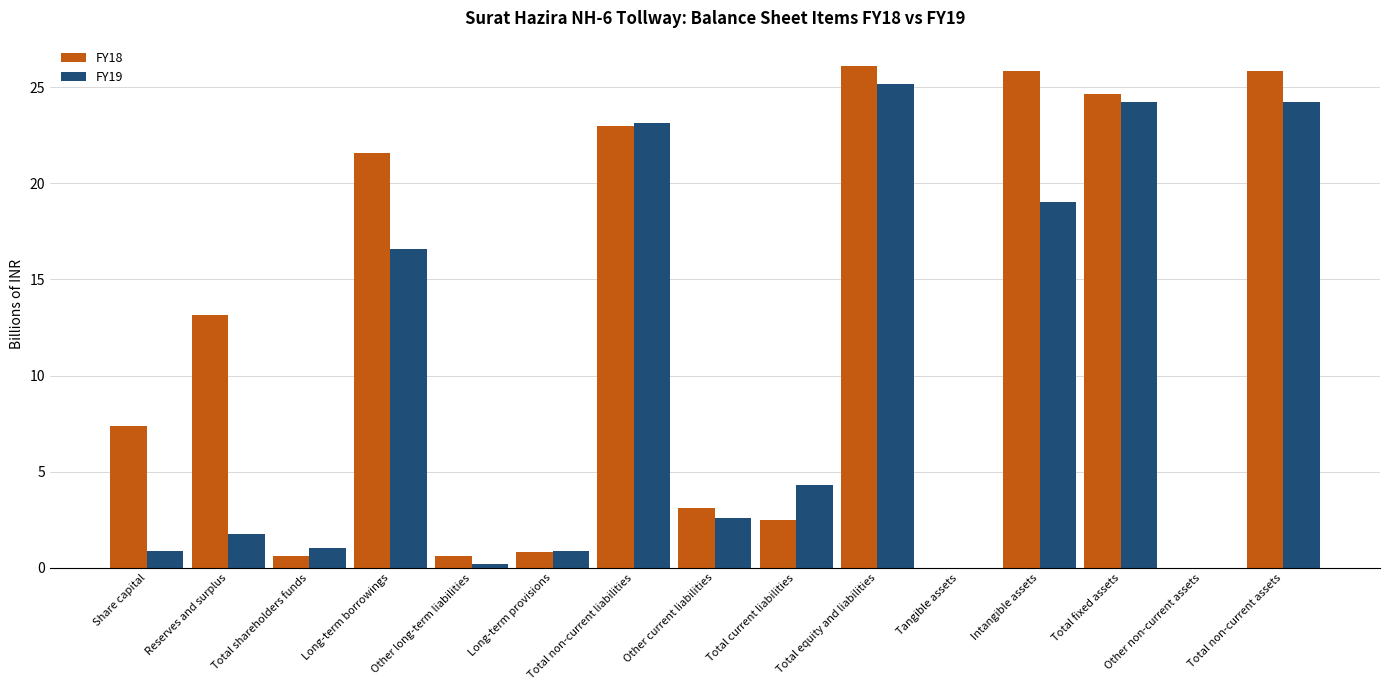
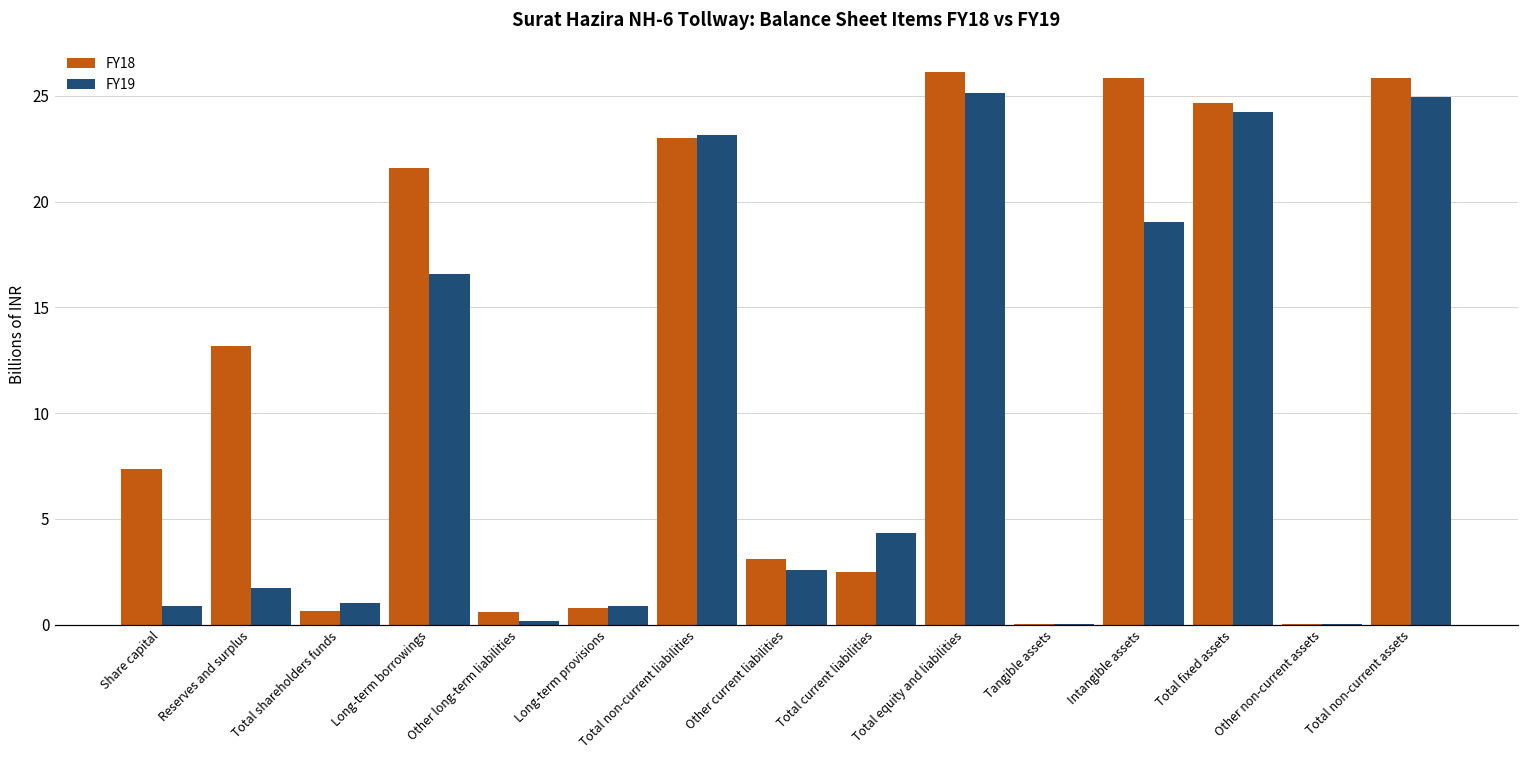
FY19, Total non-current assets: 24.2 -> 25.0
